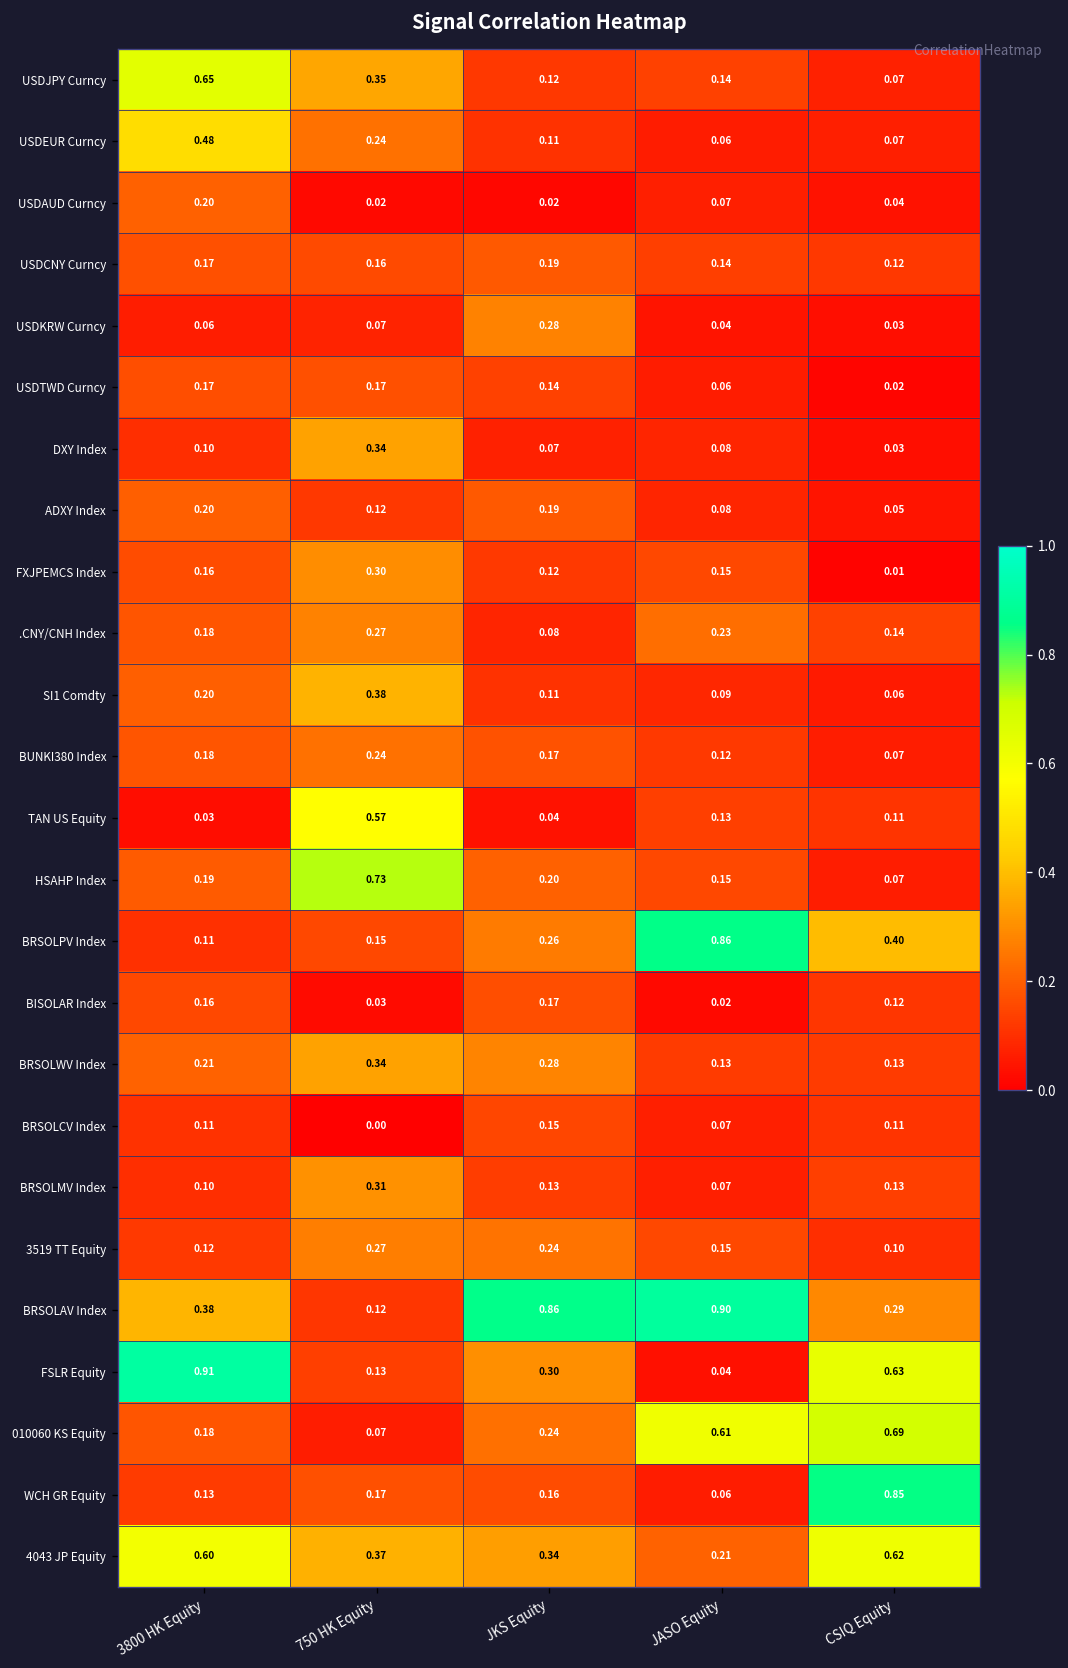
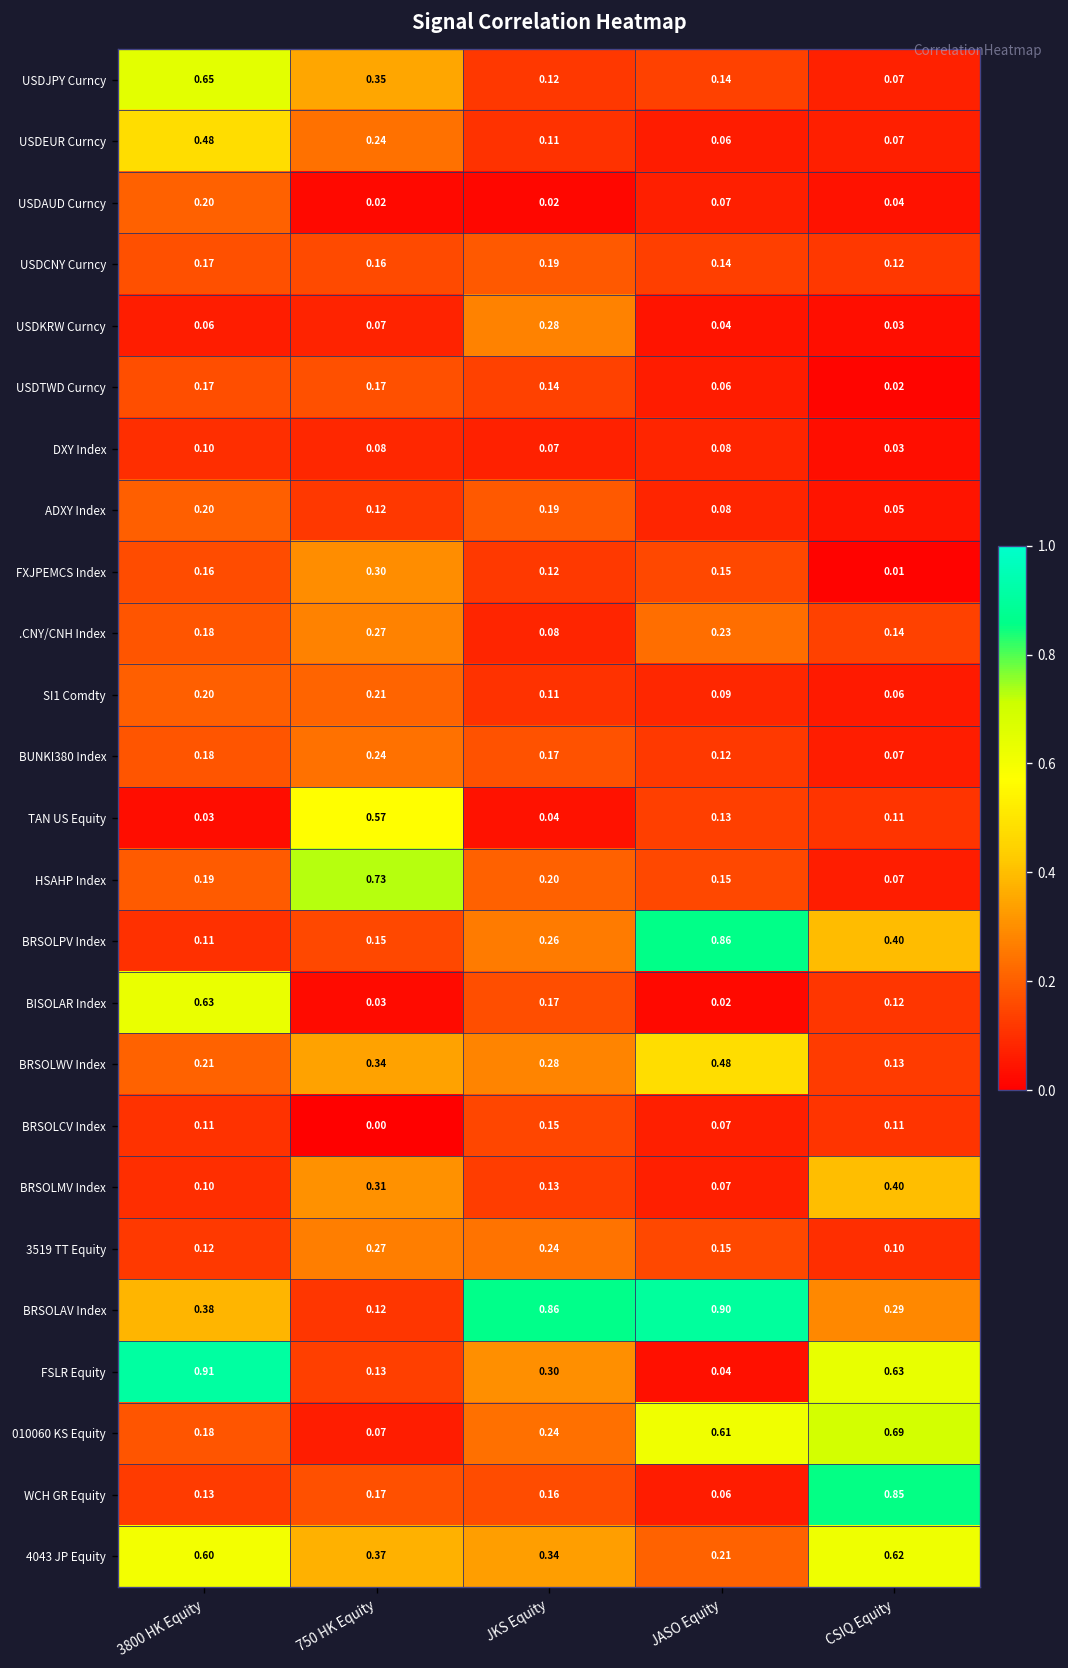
DXY Index, 750 HK Equity: 0.34 -> 0.08
SI1 Comdty, 750 HK Equity: 0.38 -> 0.21
BISOLAR Index, 3800 HK Equity: 0.16 -> 0.63
BRSOLWV Index, JASO Equity: 0.13 -> 0.48
BRSOLMV Index, CSIQ Equity: 0.13 -> 0.40
